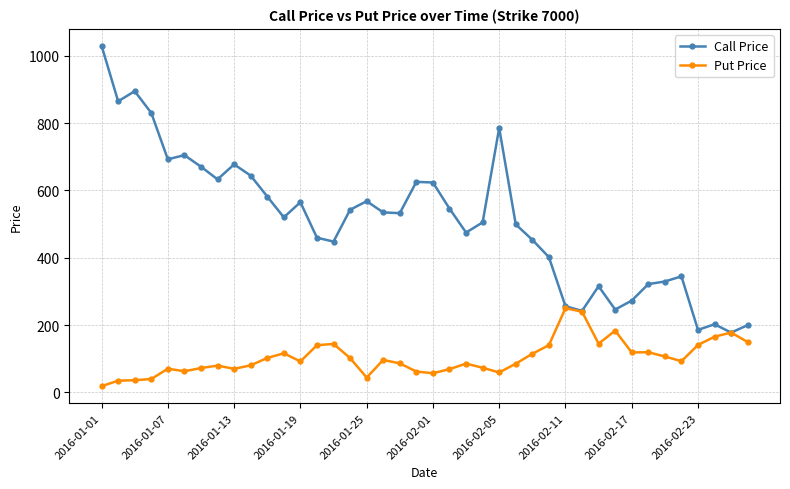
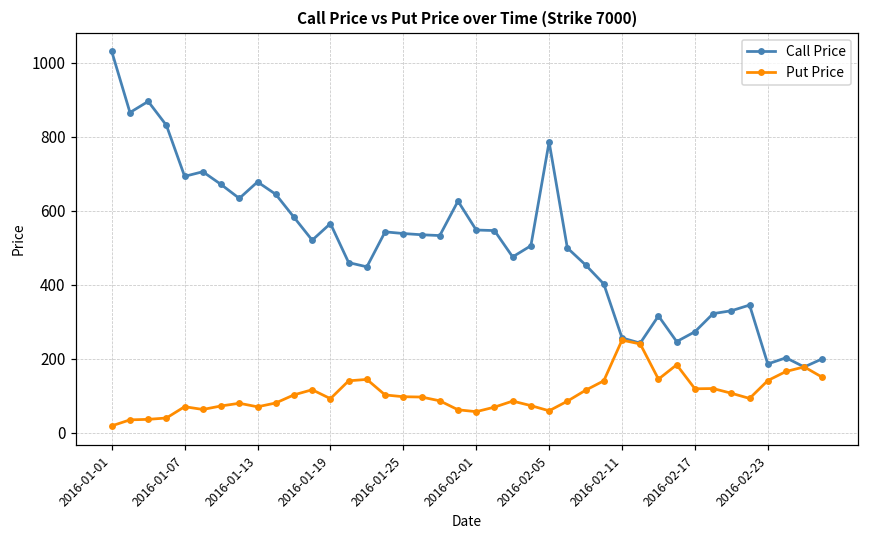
Call Price, 2016-01-25: 570 -> 540
Put Price, 2016-01-25: 40 -> 100
Call Price, 2016-02-01: 620 -> 550
